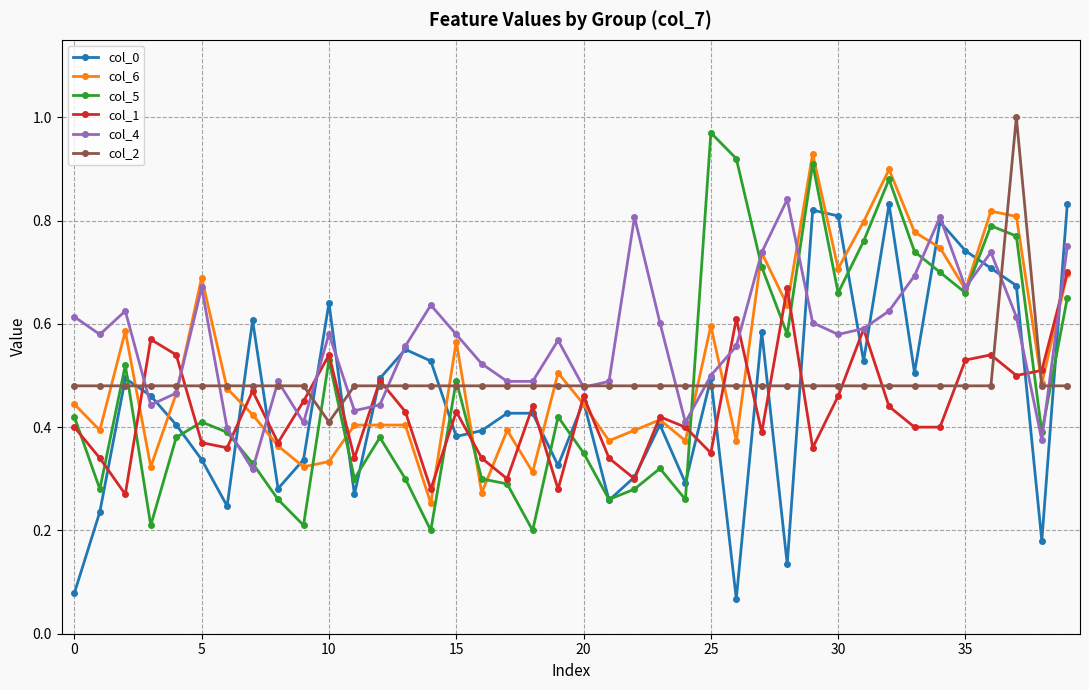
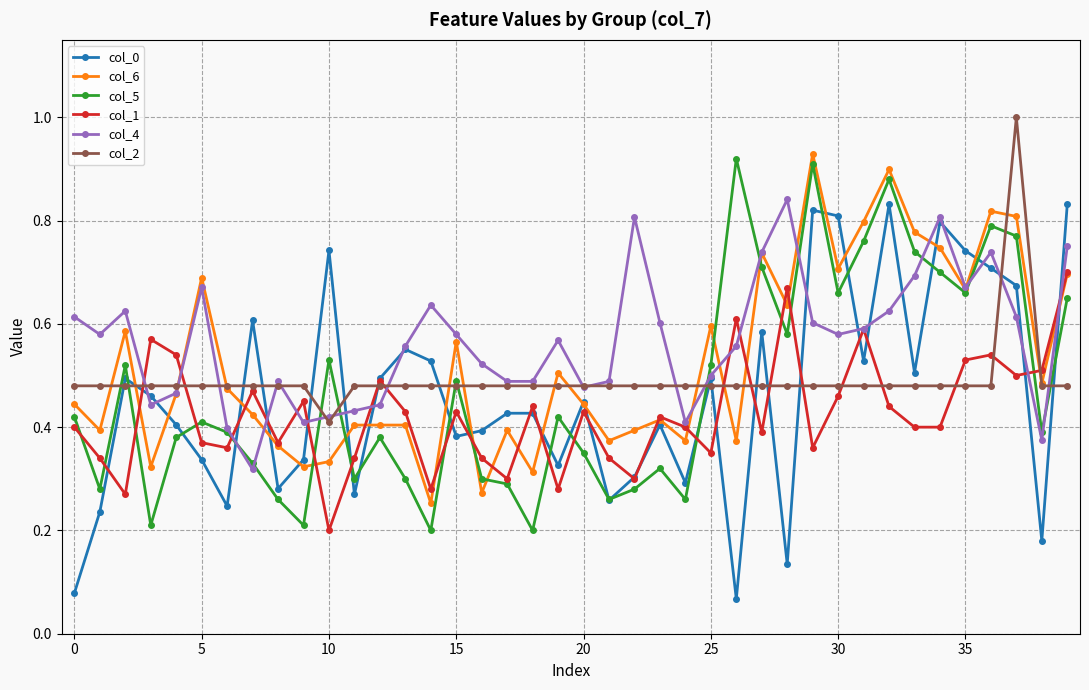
col_0, 10: 0.64 -> 0.74
col_1, 10: 0.54 -> 0.20
col_4, 10: 0.58 -> 0.42
col_1, 20: 0.46 -> 0.43
col_5, 25: 0.97 -> 0.52
